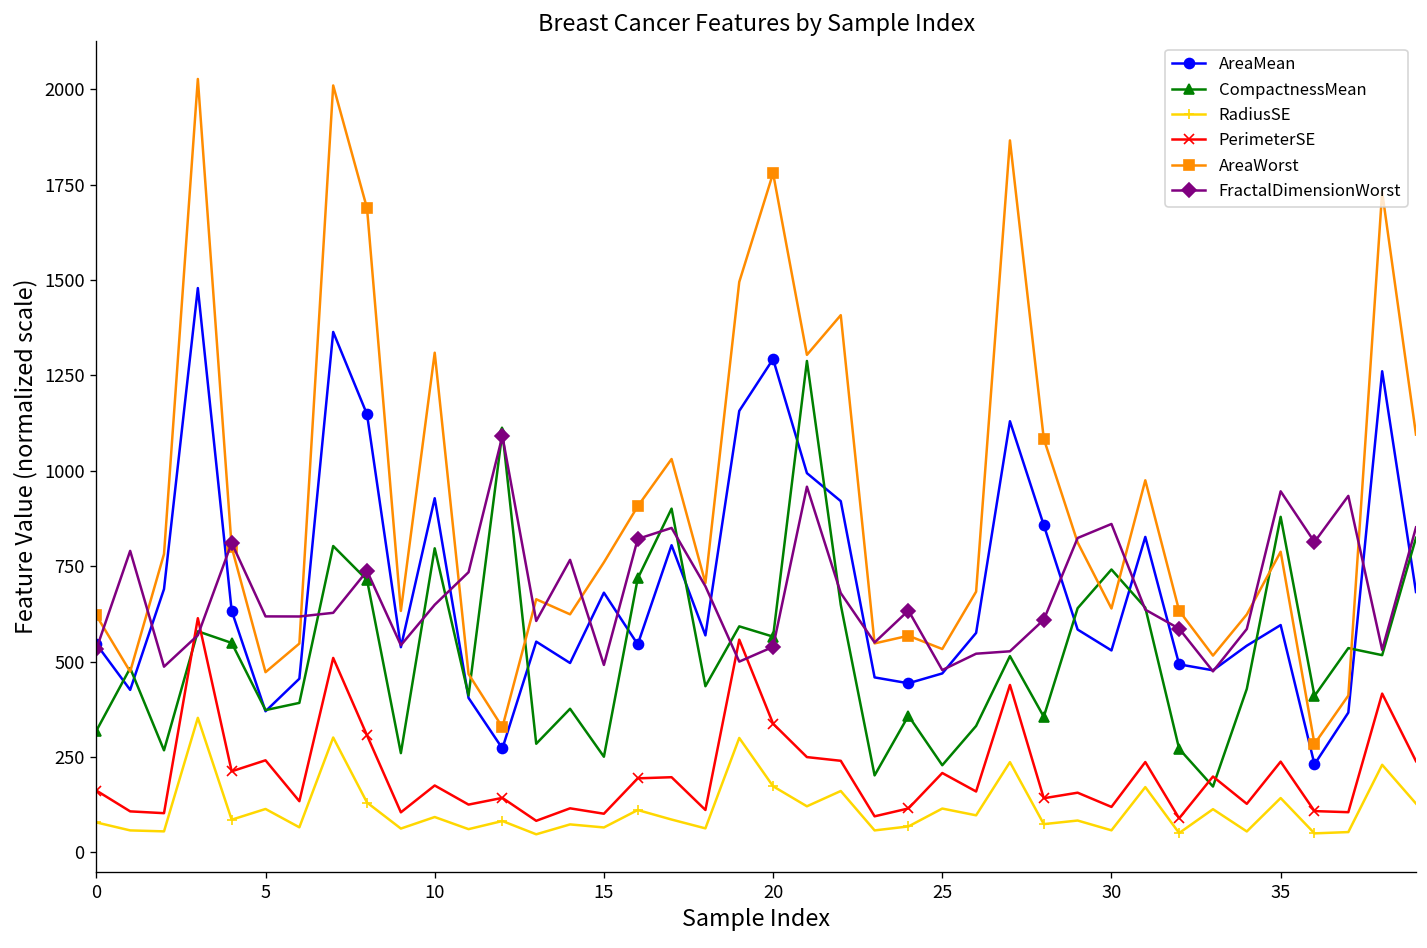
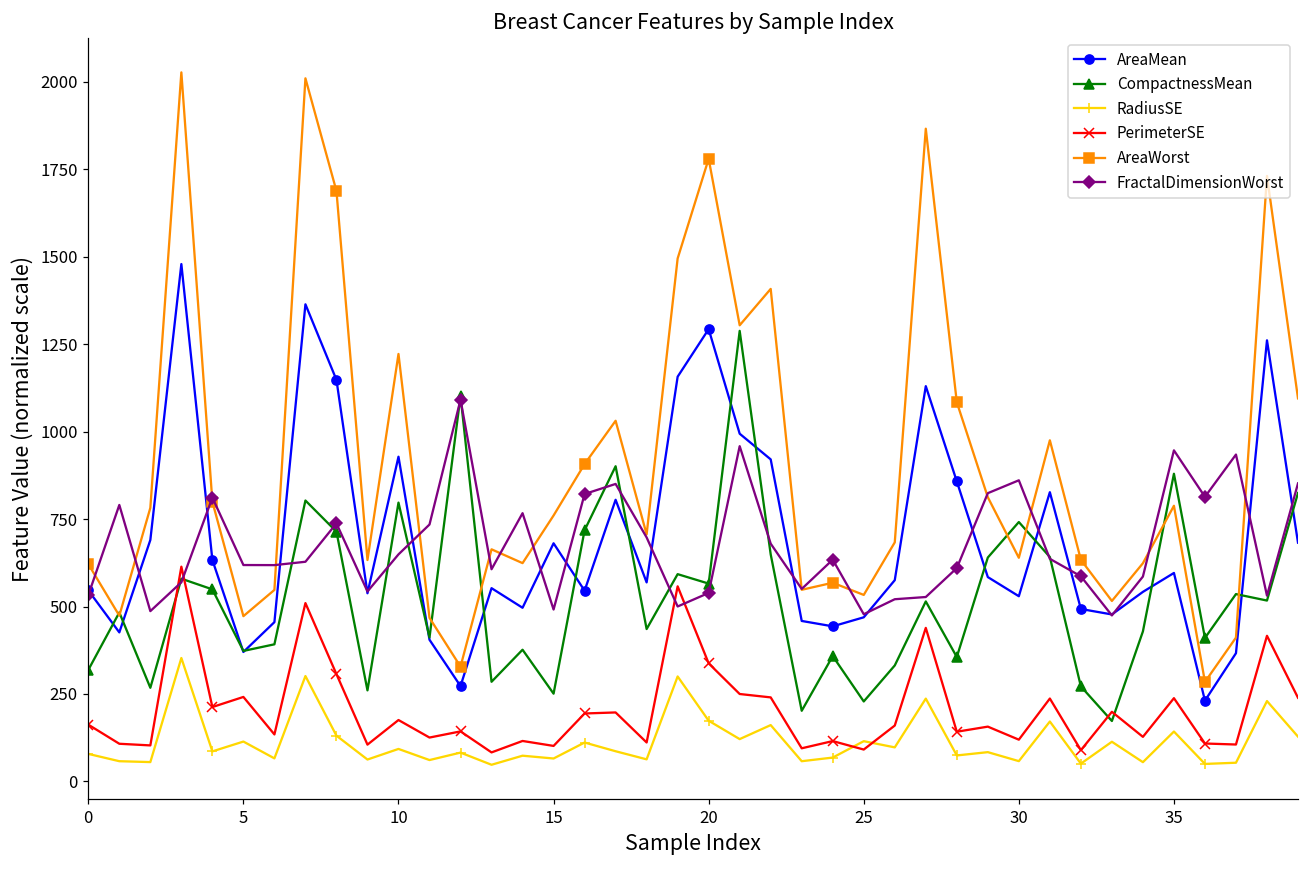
AreaWorst, 10: 1310 -> 1220
PerimeterSE, 25: 210 -> 90
